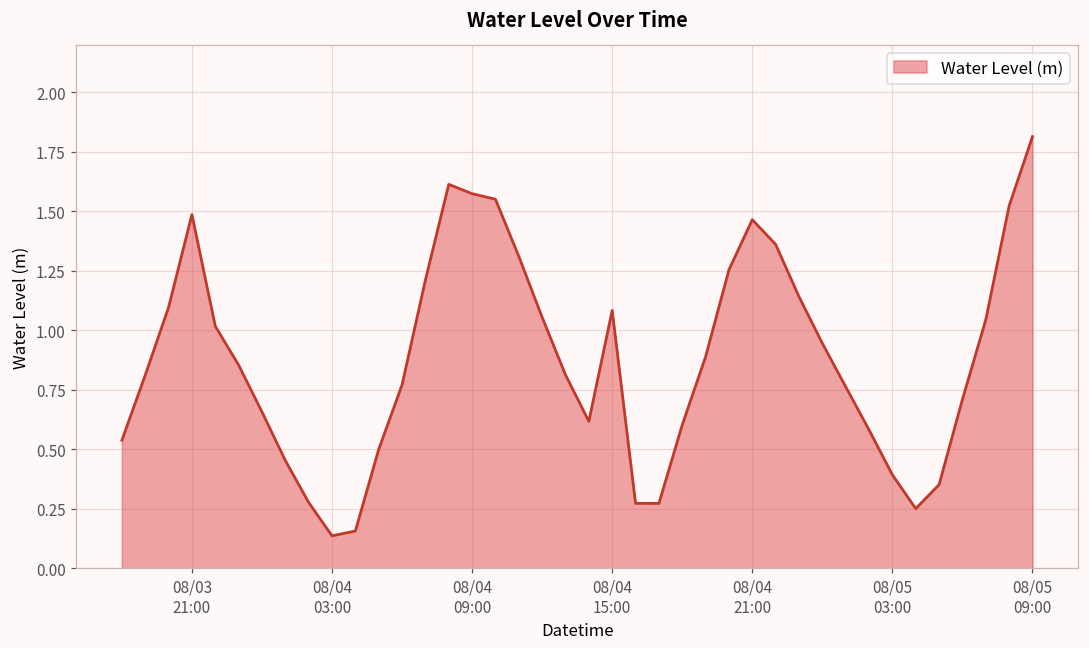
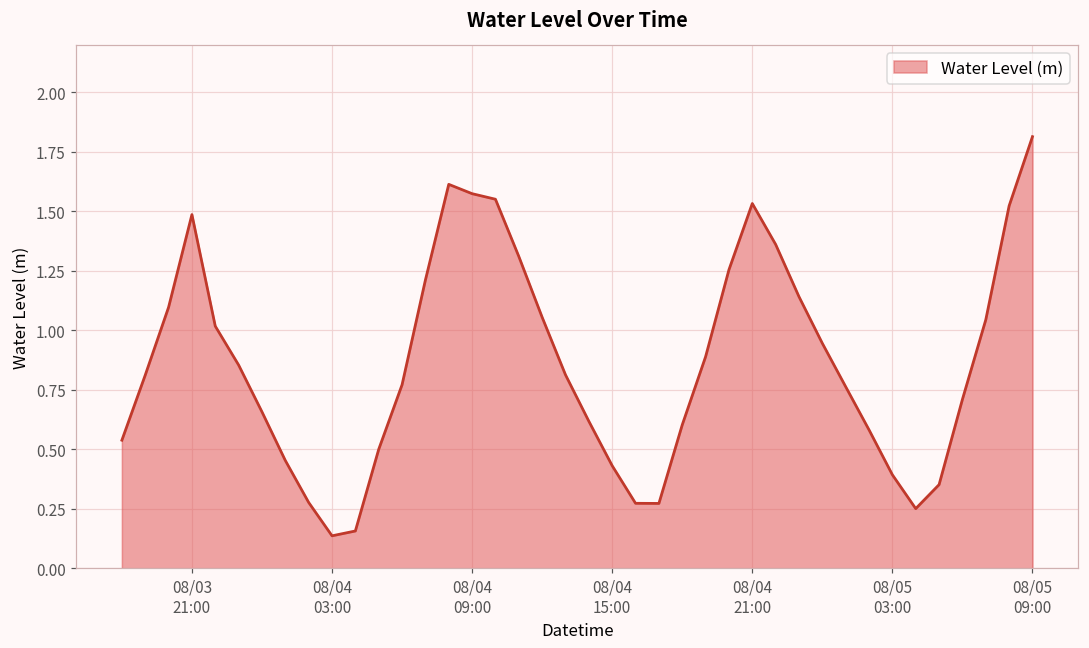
08/04 15:00: 1.08 -> 0.43
08/04 21:00: 1.47 -> 1.53
